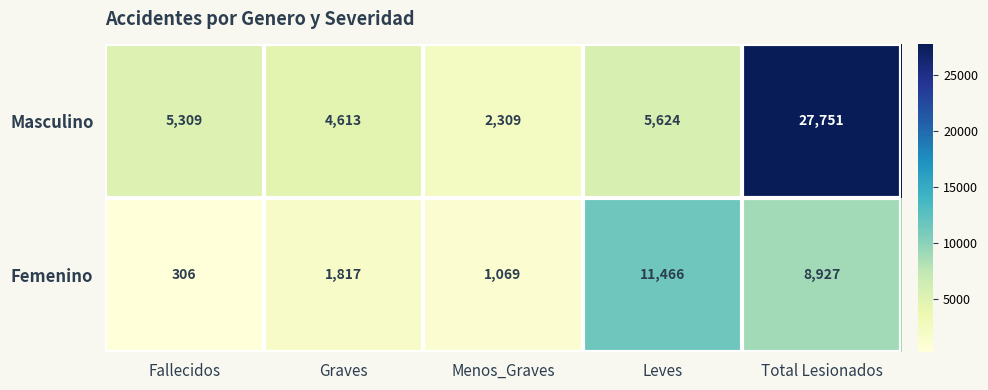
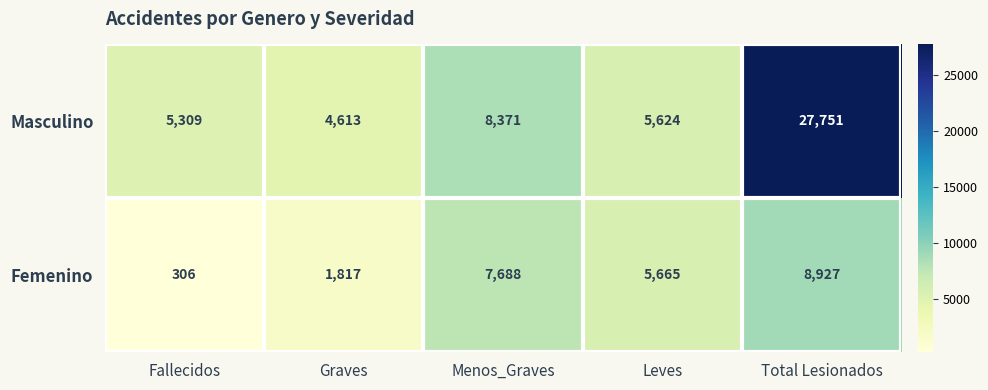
Masculino, Menos_Graves: 2,309 -> 8,371
Femenino, Menos_Graves: 1,069 -> 7,688
Femenino, Leves: 11,466 -> 5,665
